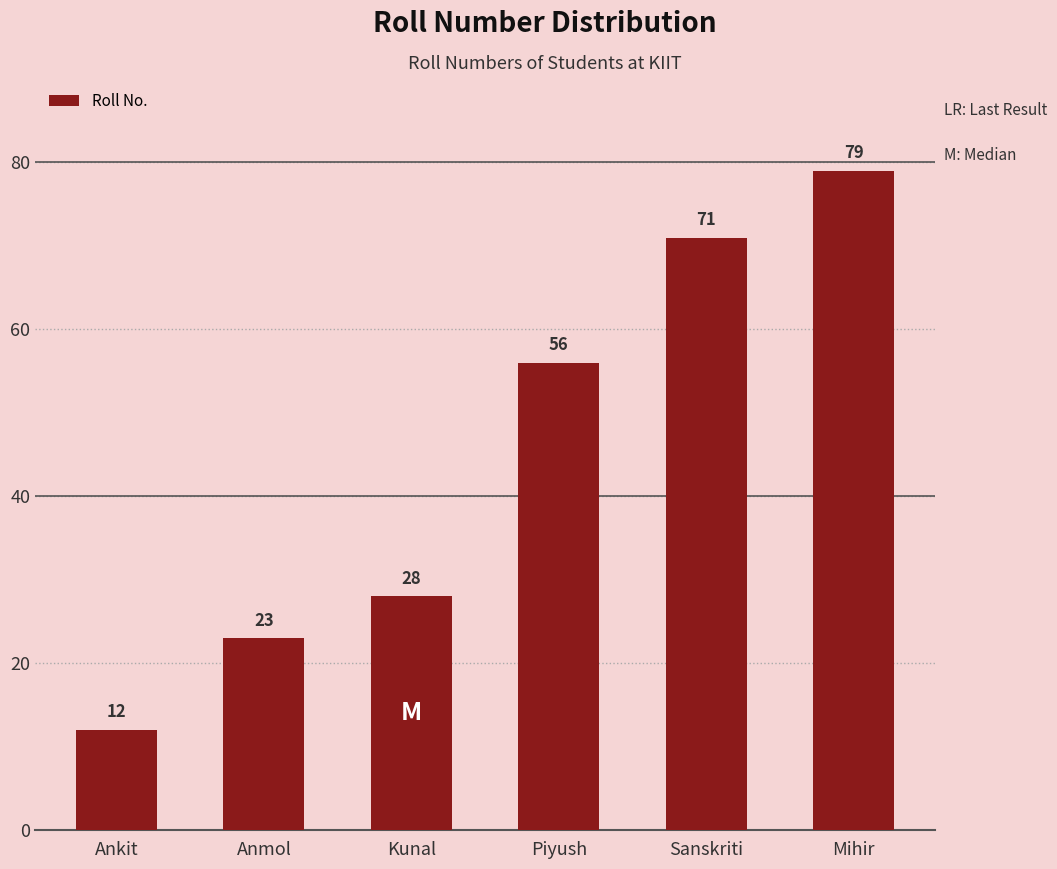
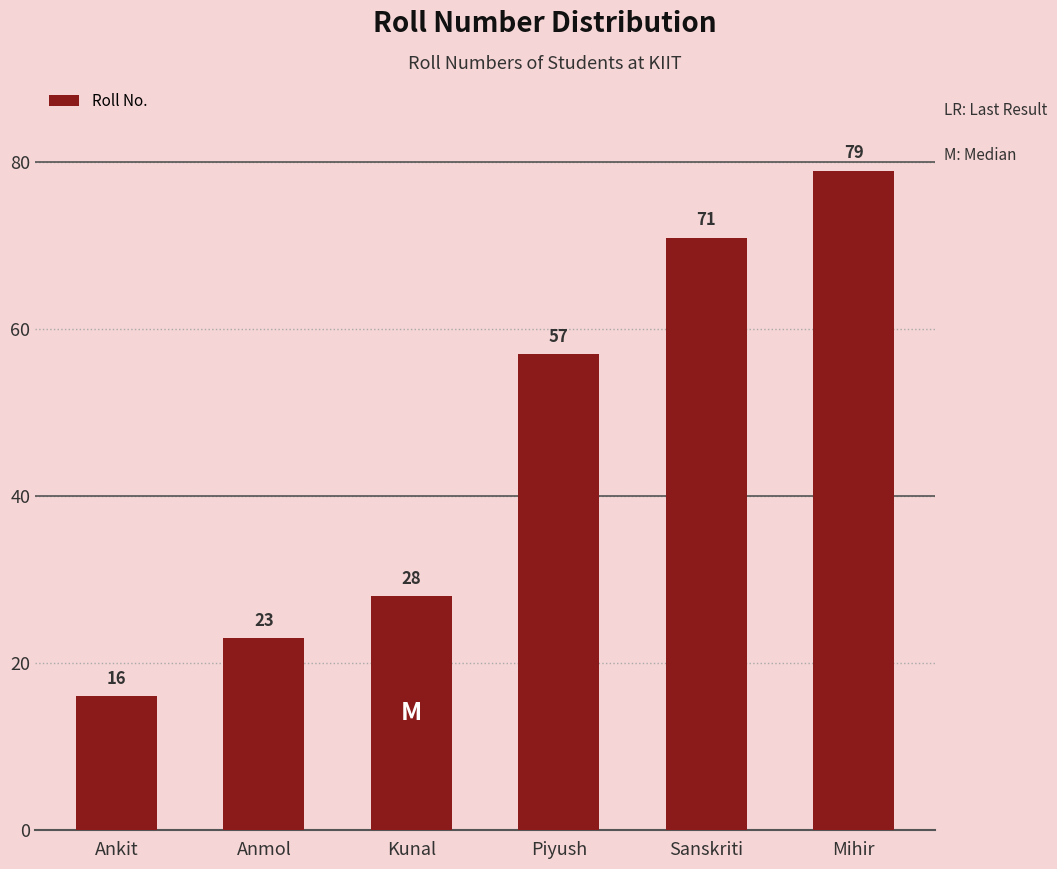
Ankit: 12 -> 16
Piyush: 56 -> 57
